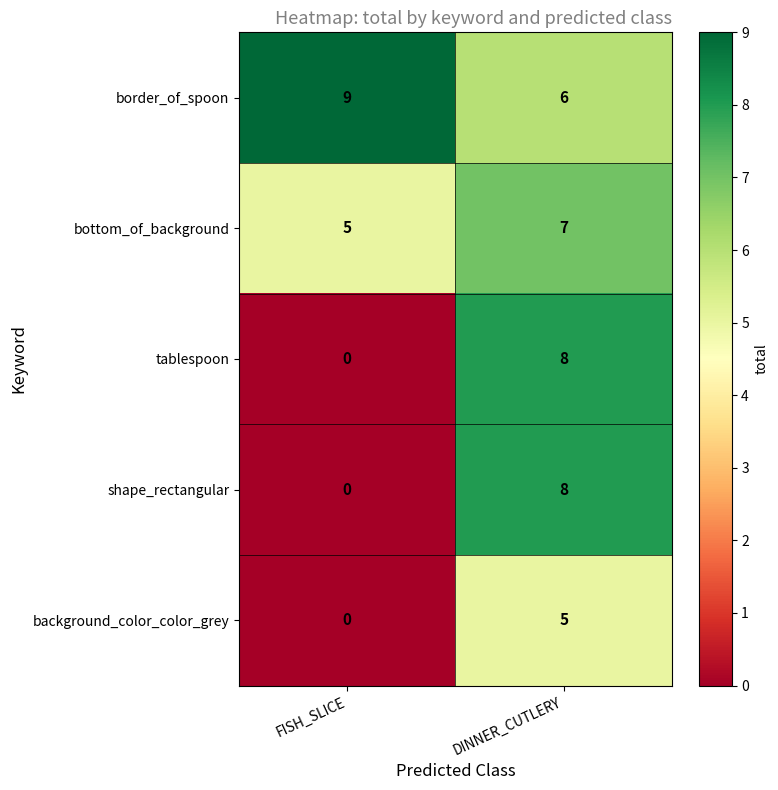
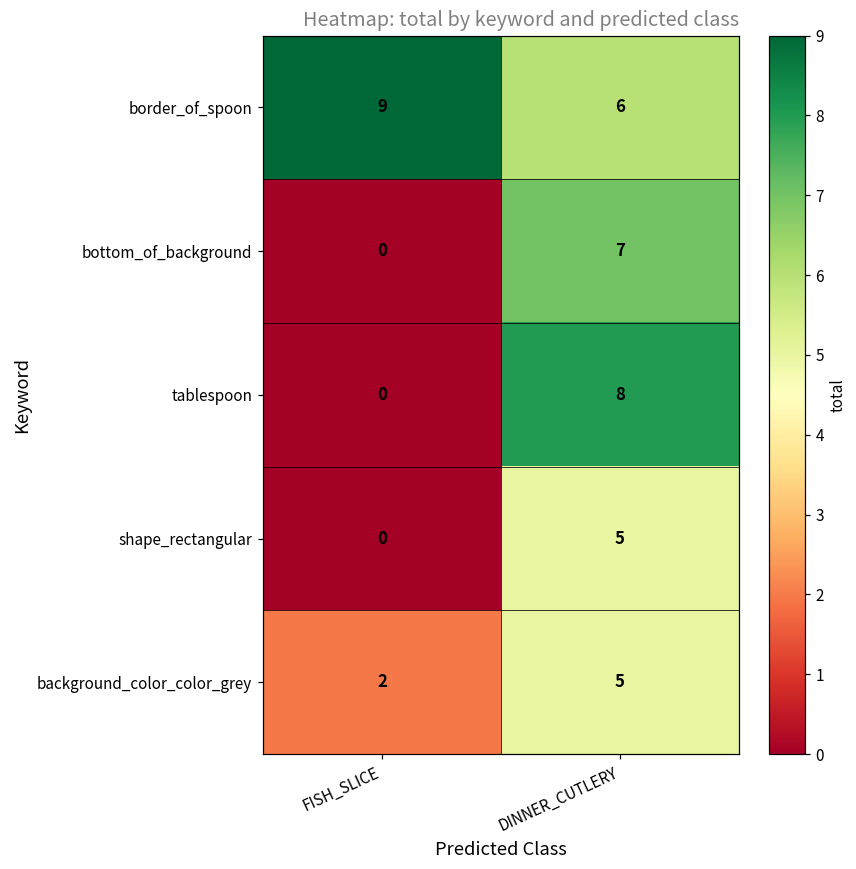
bottom_of_background, FISH_SLICE: 5 -> 0
shape_rectangular, DINNER_CUTLERY: 8 -> 5
background_color_color_grey, FISH_SLICE: 0 -> 2
